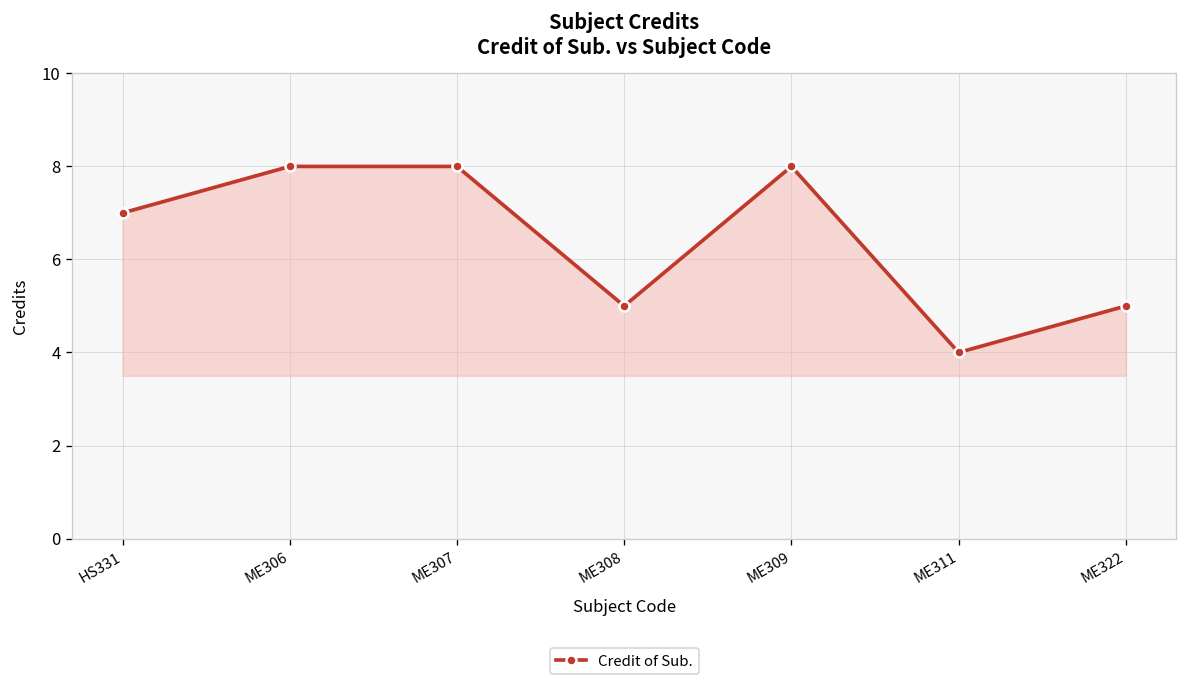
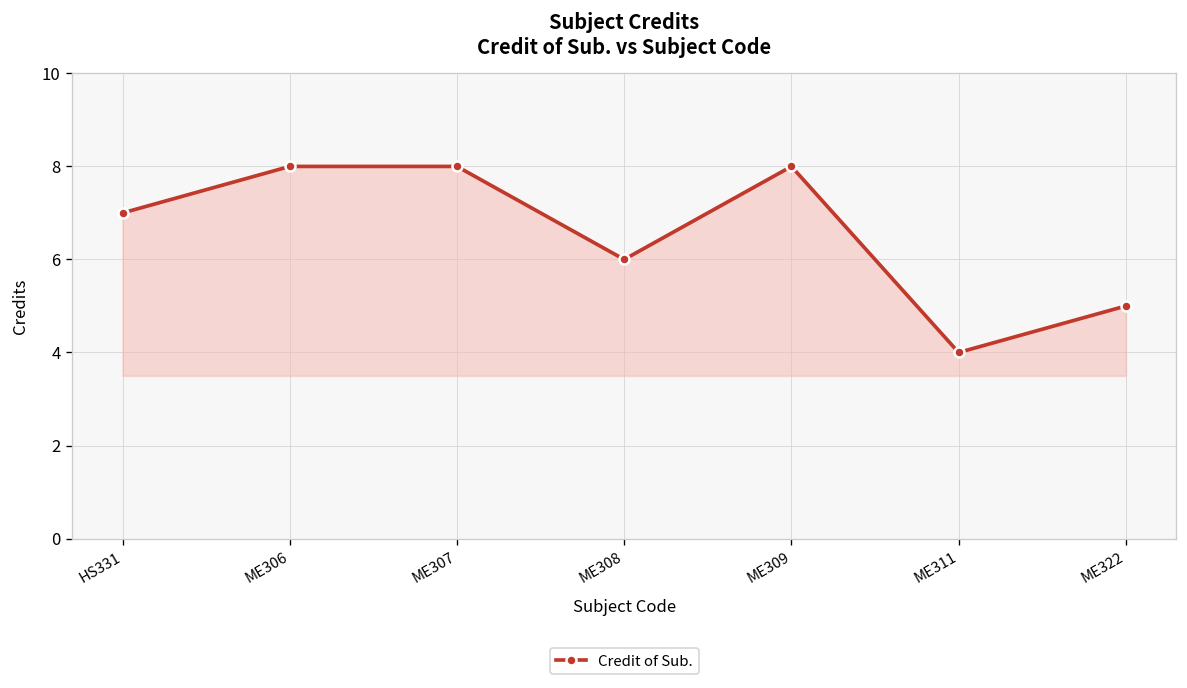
ME308: 5 -> 6
